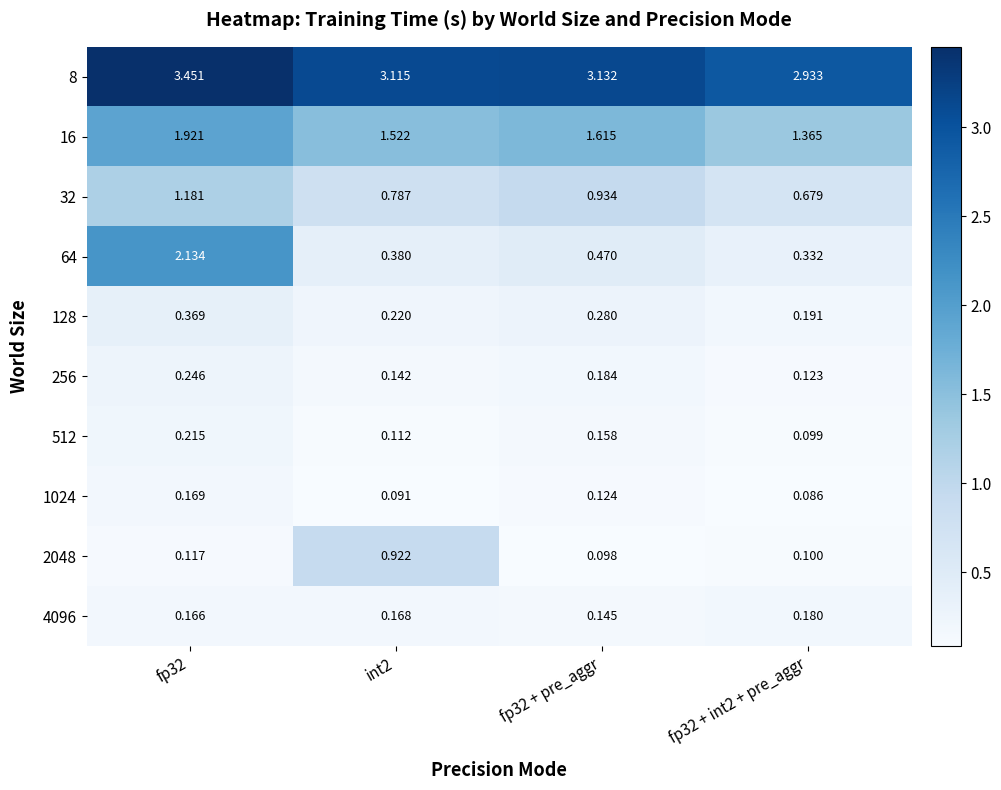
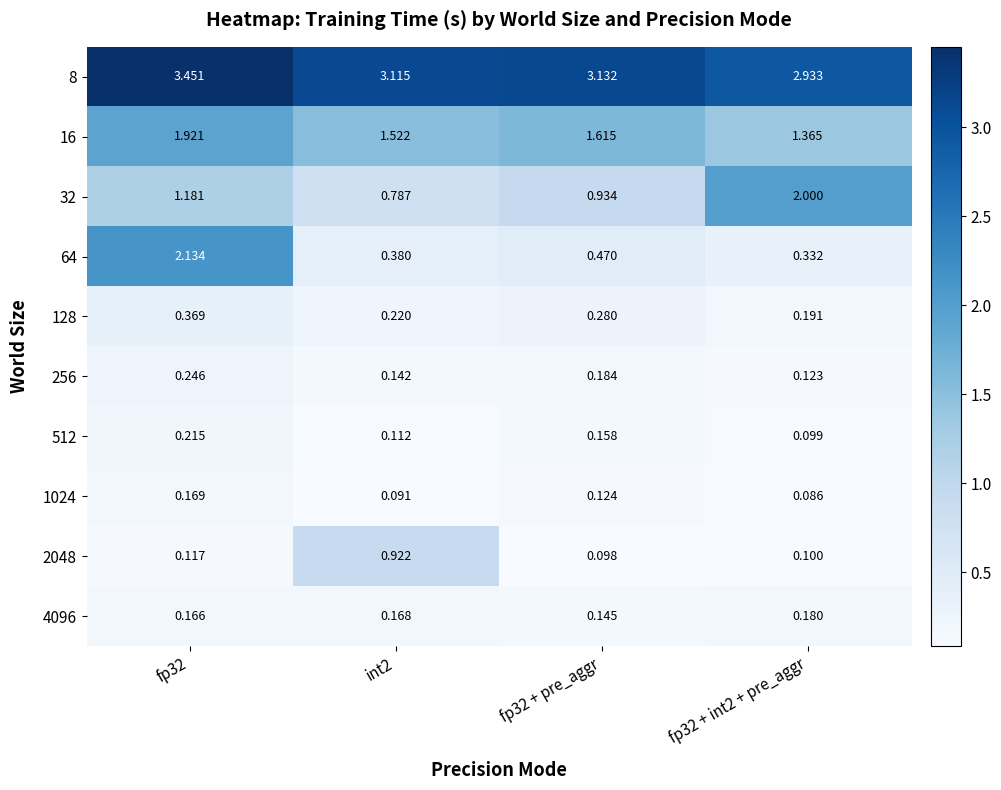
32, fp32 + int2 + pre_aggr: 0.679 -> 2.000
